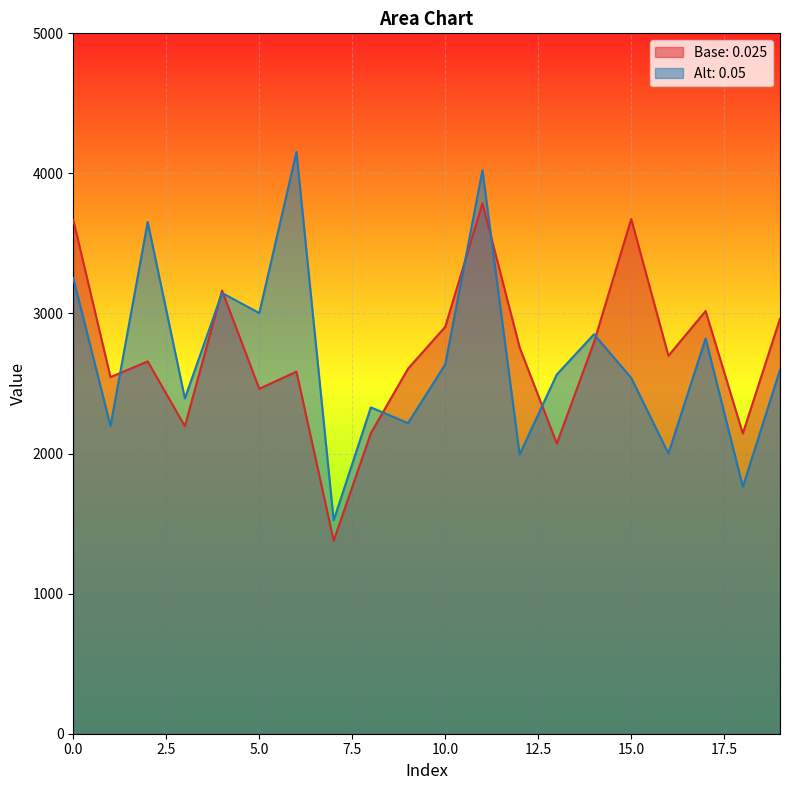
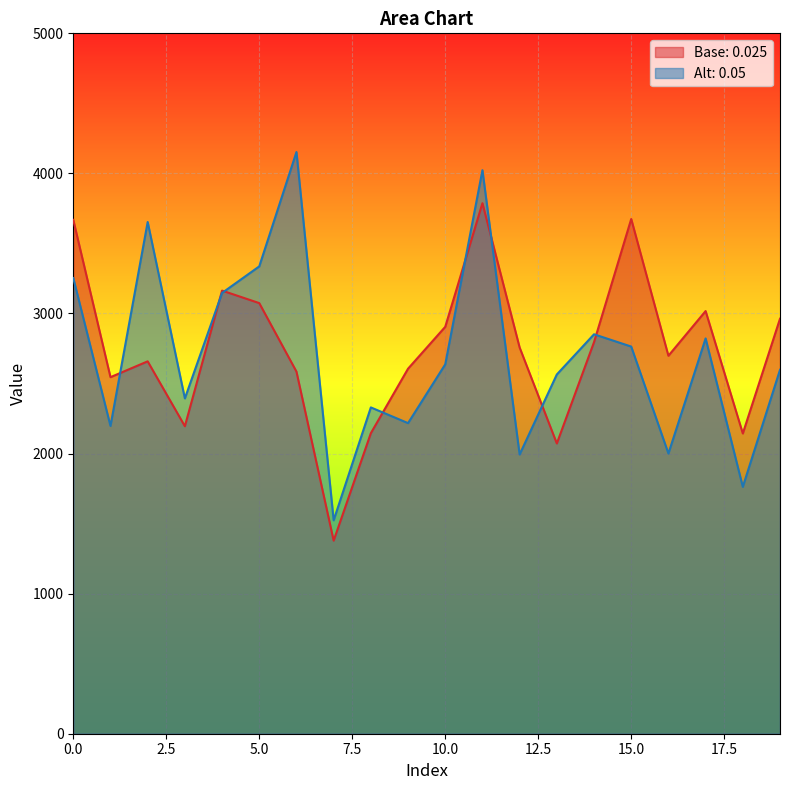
Base: 0.025, 5.0: 2460 -> 3070
Alt: 0.05, 5.0: 3000 -> 3340
Alt: 0.05, 15.0: 2540 -> 2760
